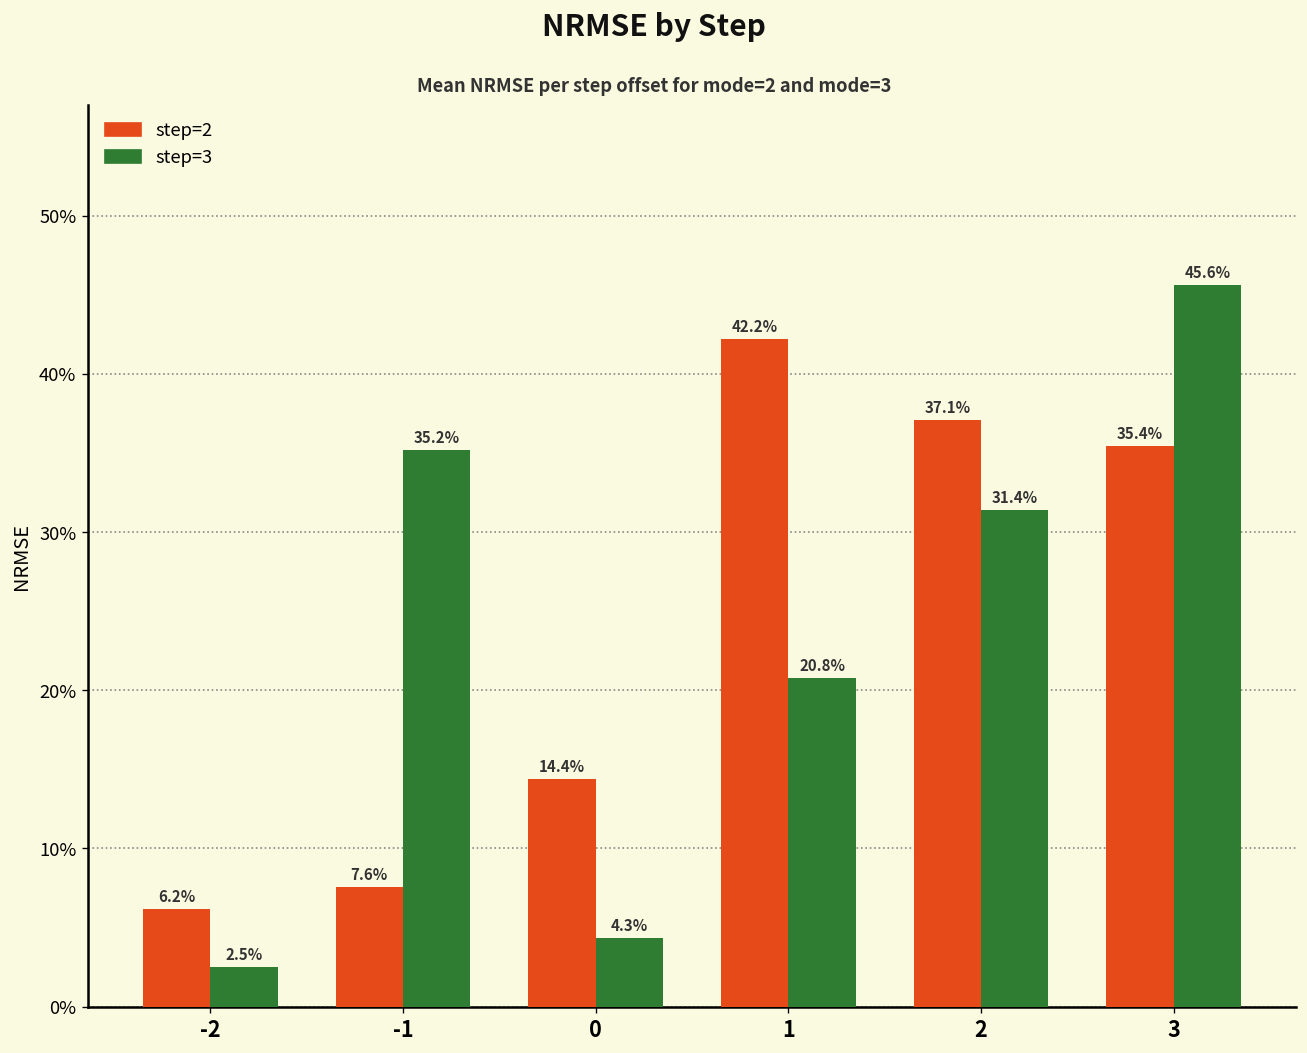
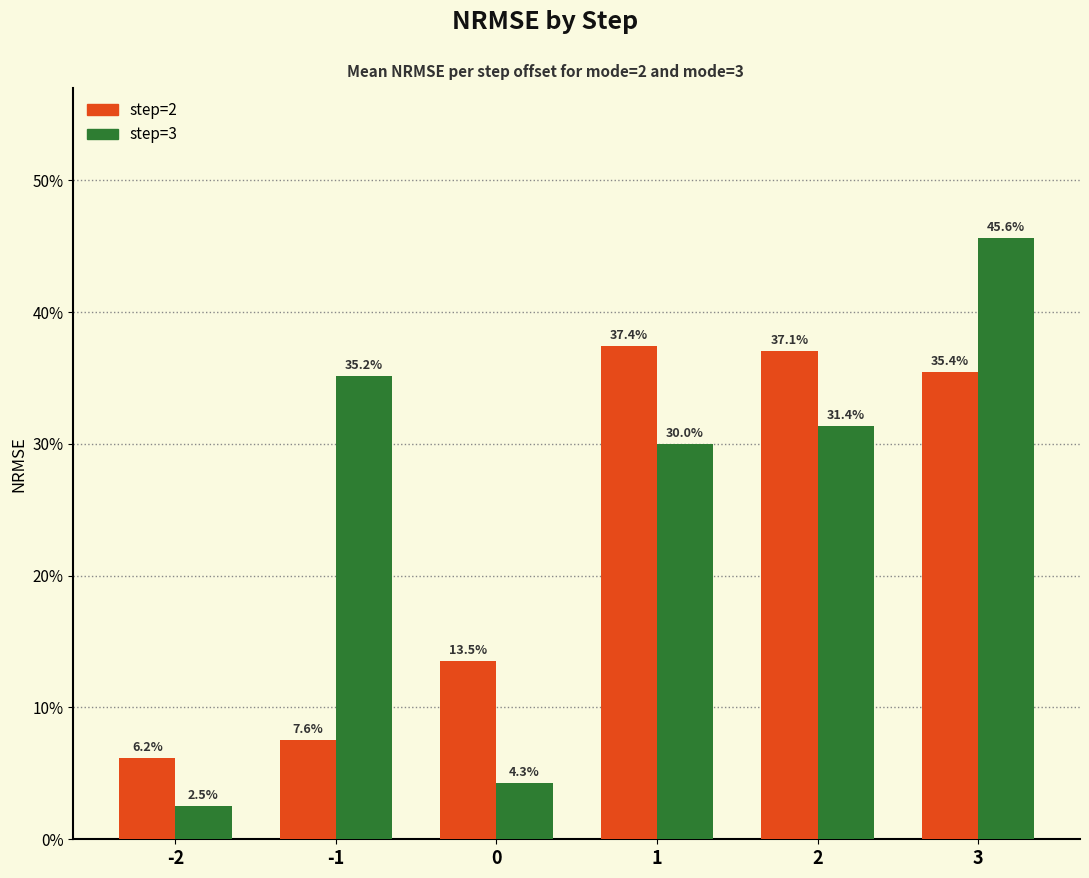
step=2, 0: 14.4% -> 13.5%
step=2, 1: 42.2% -> 37.4%
step=3, 1: 20.8% -> 30.0%
